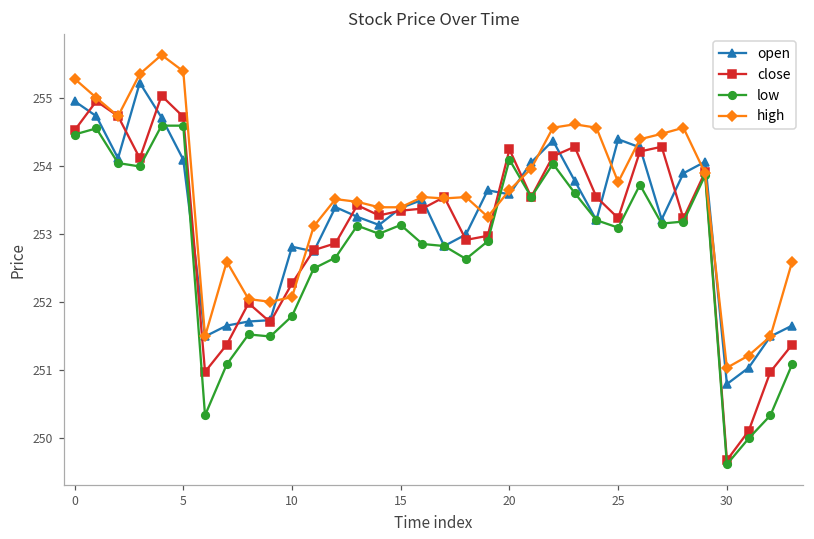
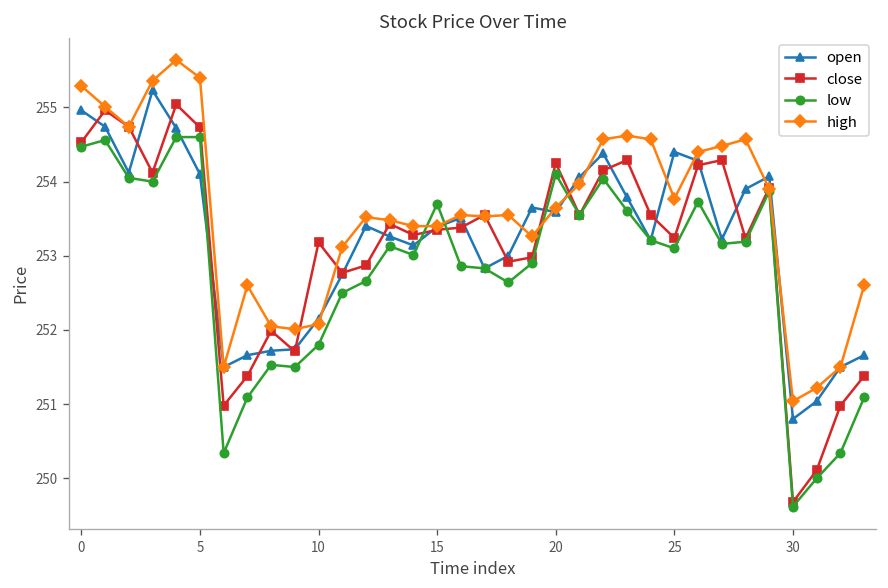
open, 10: 252.8 -> 252.2
close, 10: 252.3 -> 253.2
low, 15: 253.1 -> 253.7
